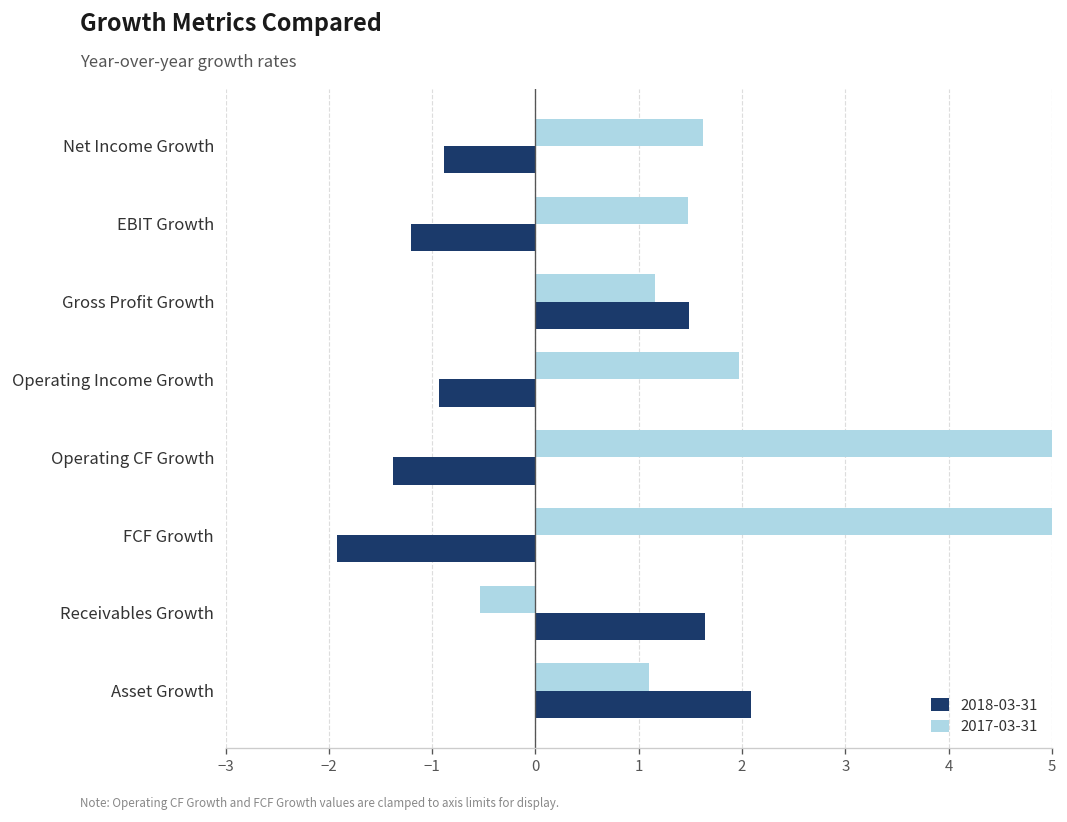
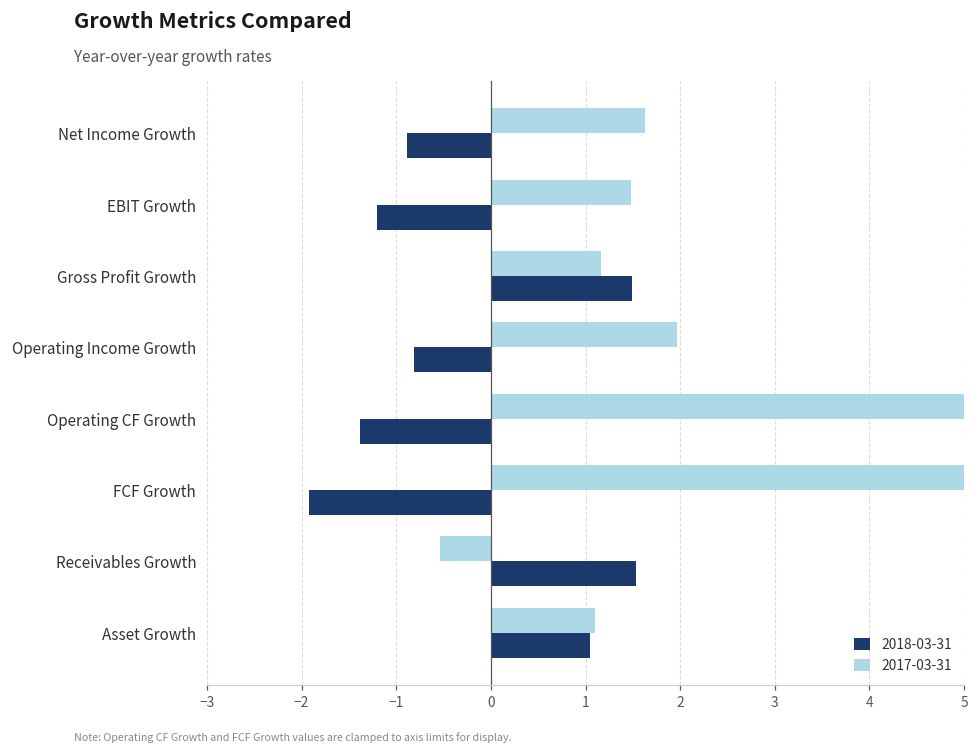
2018-03-31, Operating Income Growth: -0.9 -> -0.8
2018-03-31, Receivables Growth: 1.6 -> 1.5
2018-03-31, Asset Growth: 2.1 -> 1.0
